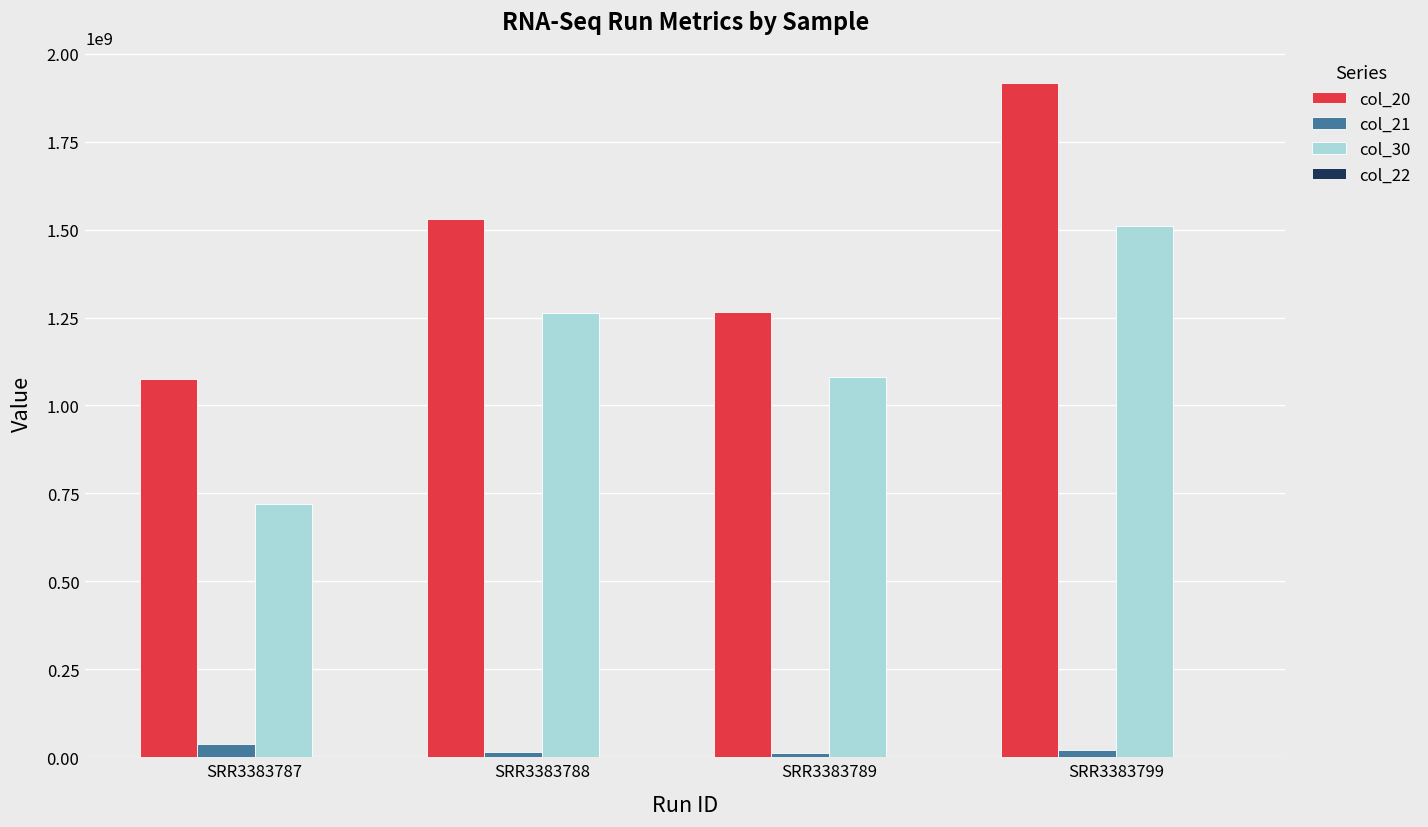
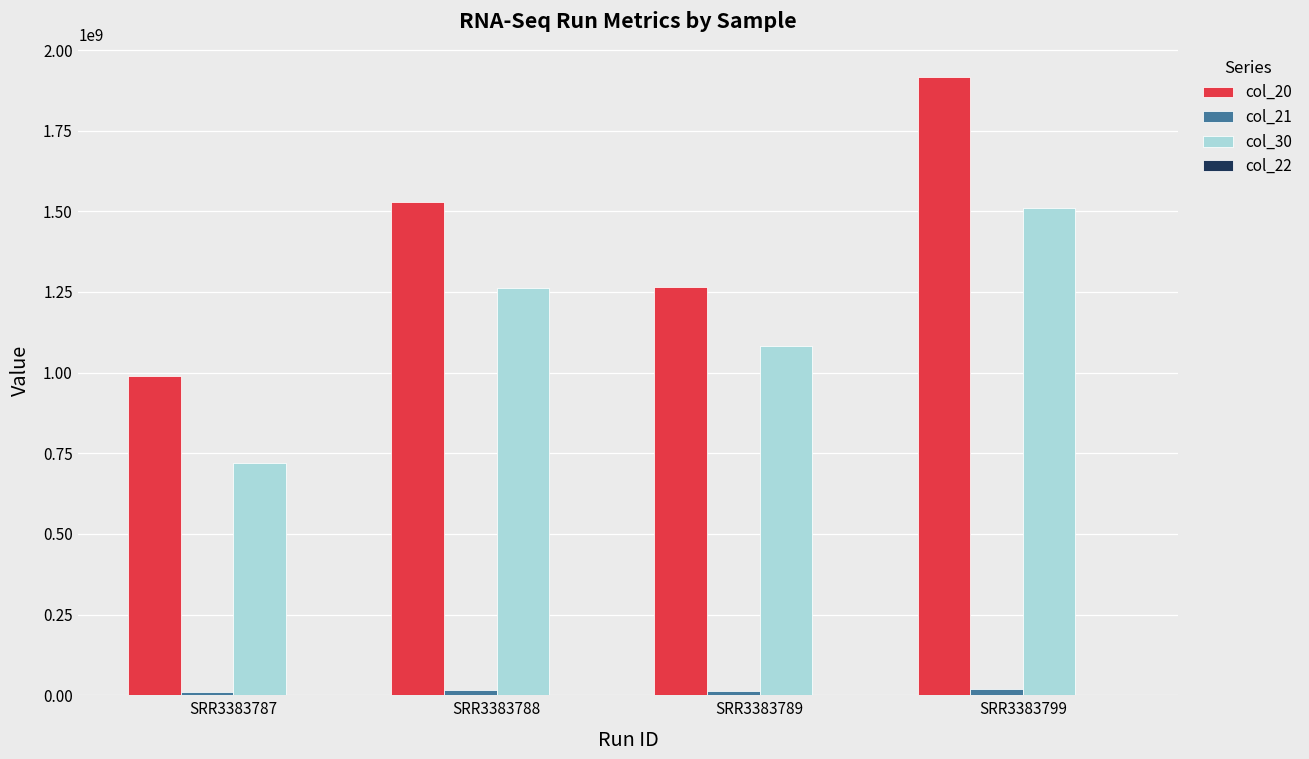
col_20, SRR3383787: 1080000000 -> 990000000
col_21, SRR3383787: 40000000 -> 10000000
